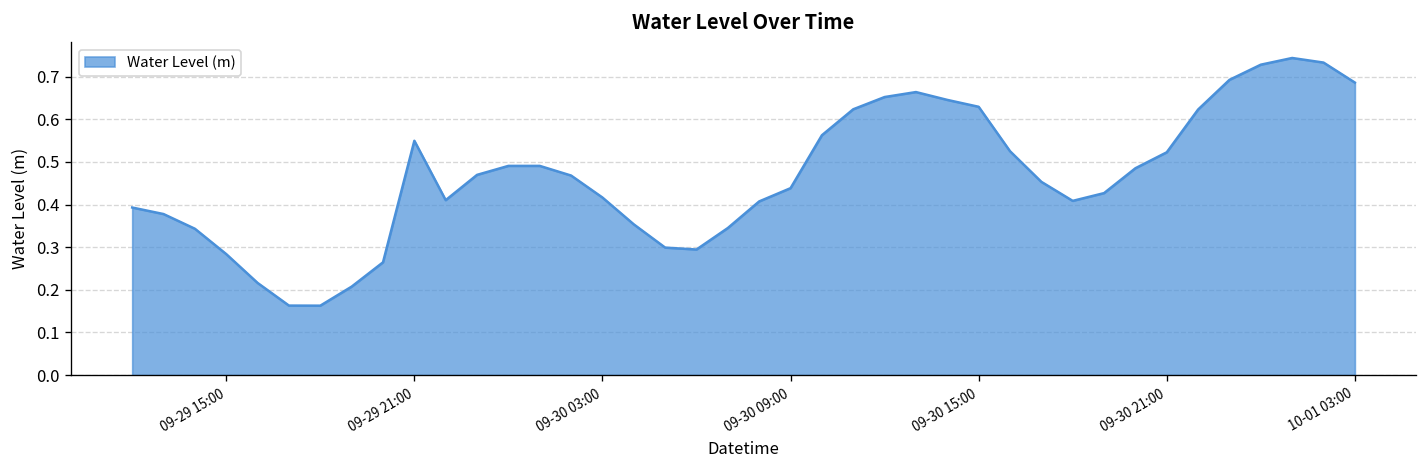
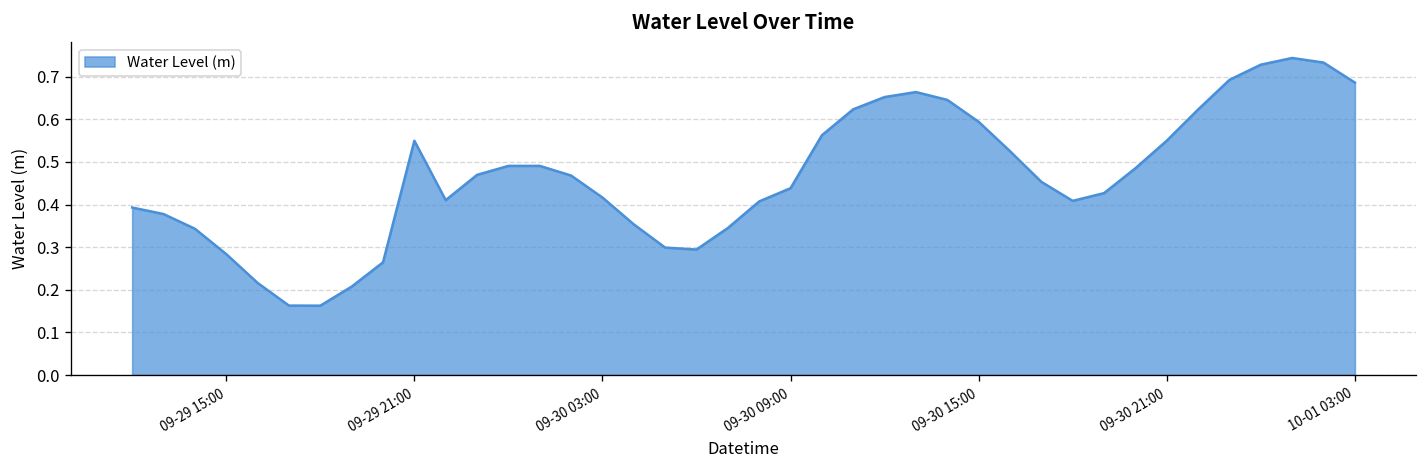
09-30 15:00: 0.63 -> 0.59
09-30 21:00: 0.52 -> 0.55
